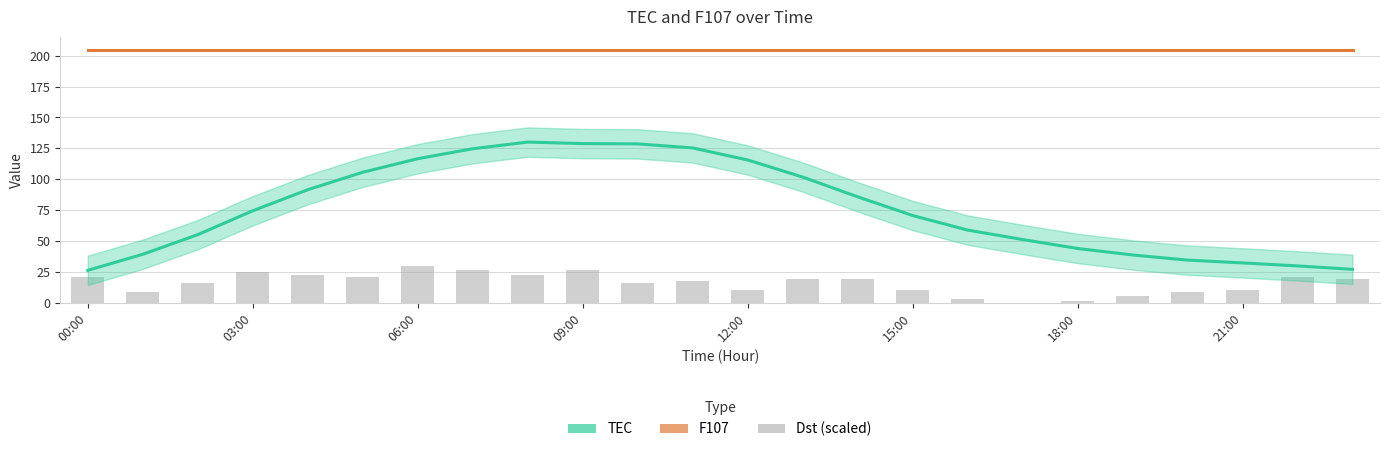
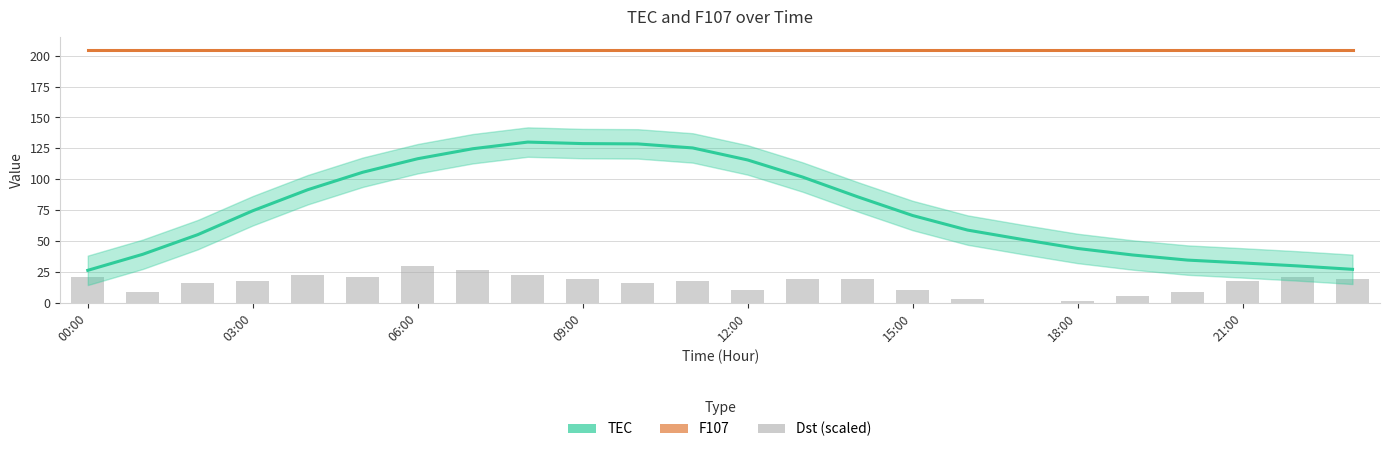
Dst (scaled), 03:00: 26 -> 18
Dst (scaled), 09:00: 27 -> 20
Dst (scaled), 21:00: 11 -> 18
